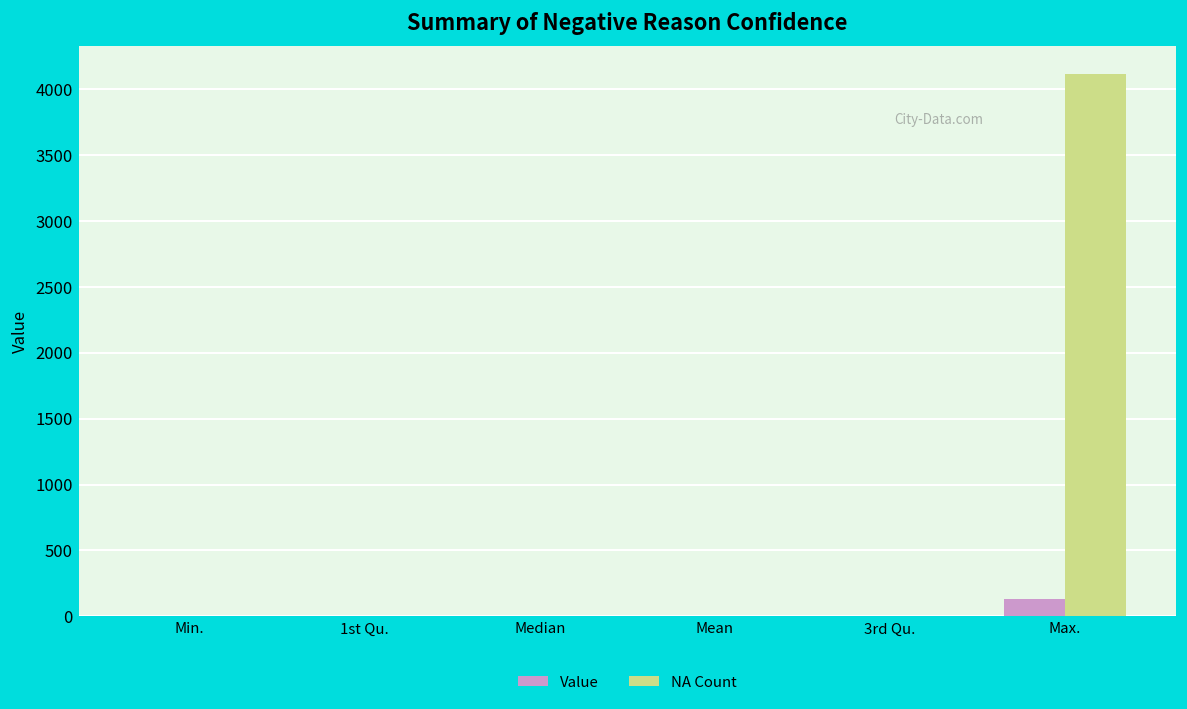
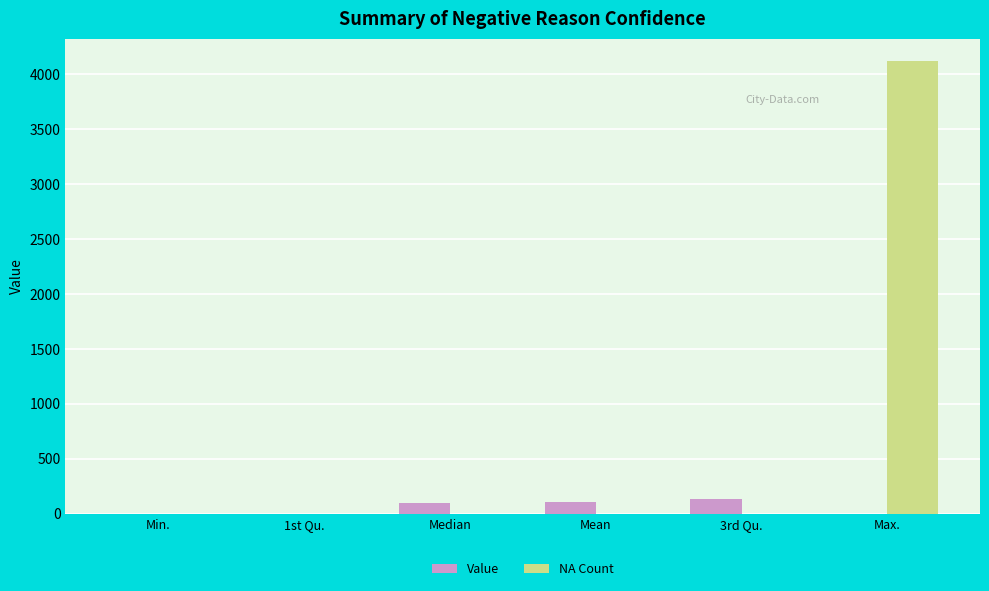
Value, Median: 0 -> 90
Value, Mean: 0 -> 110
Value, 3rd Qu.: 0 -> 140
Value, Max.: 130 -> 0
